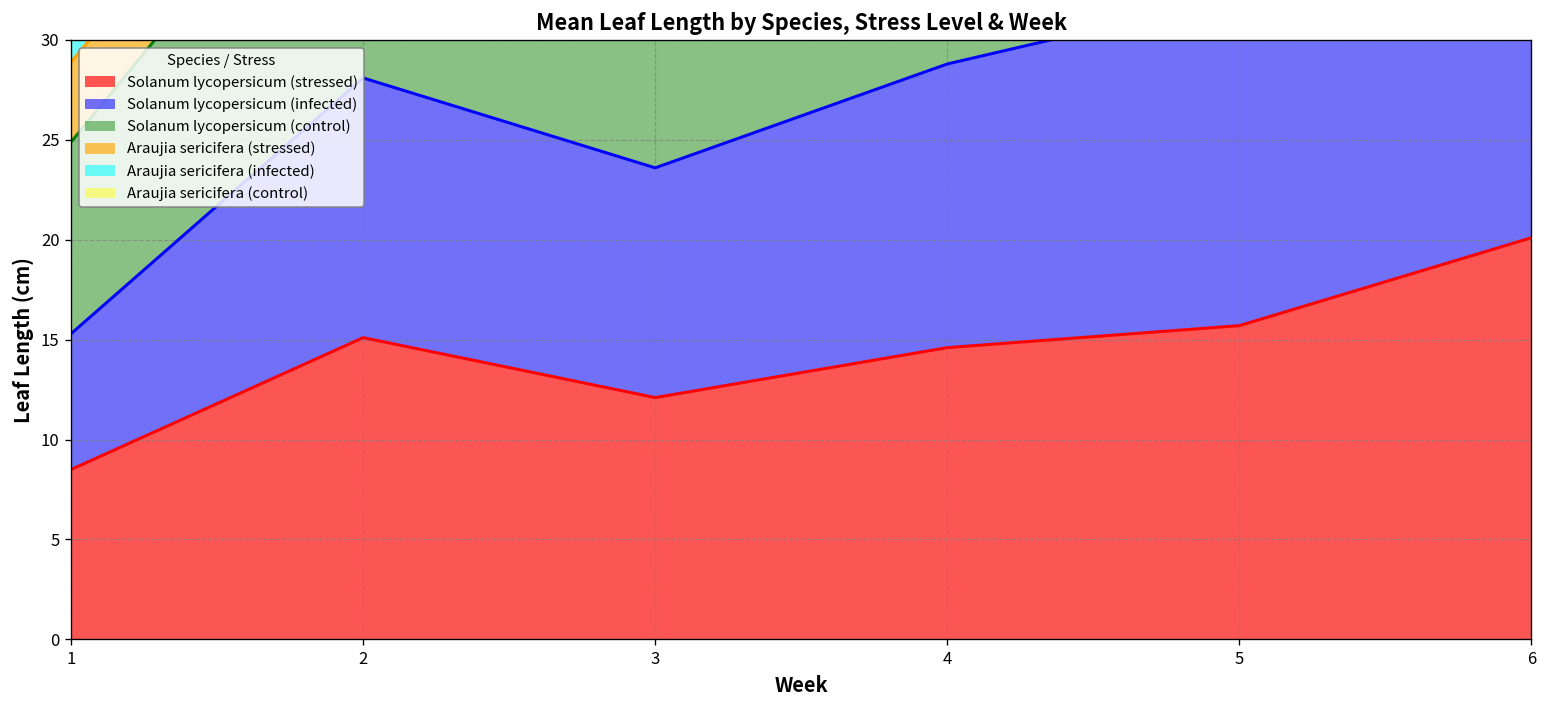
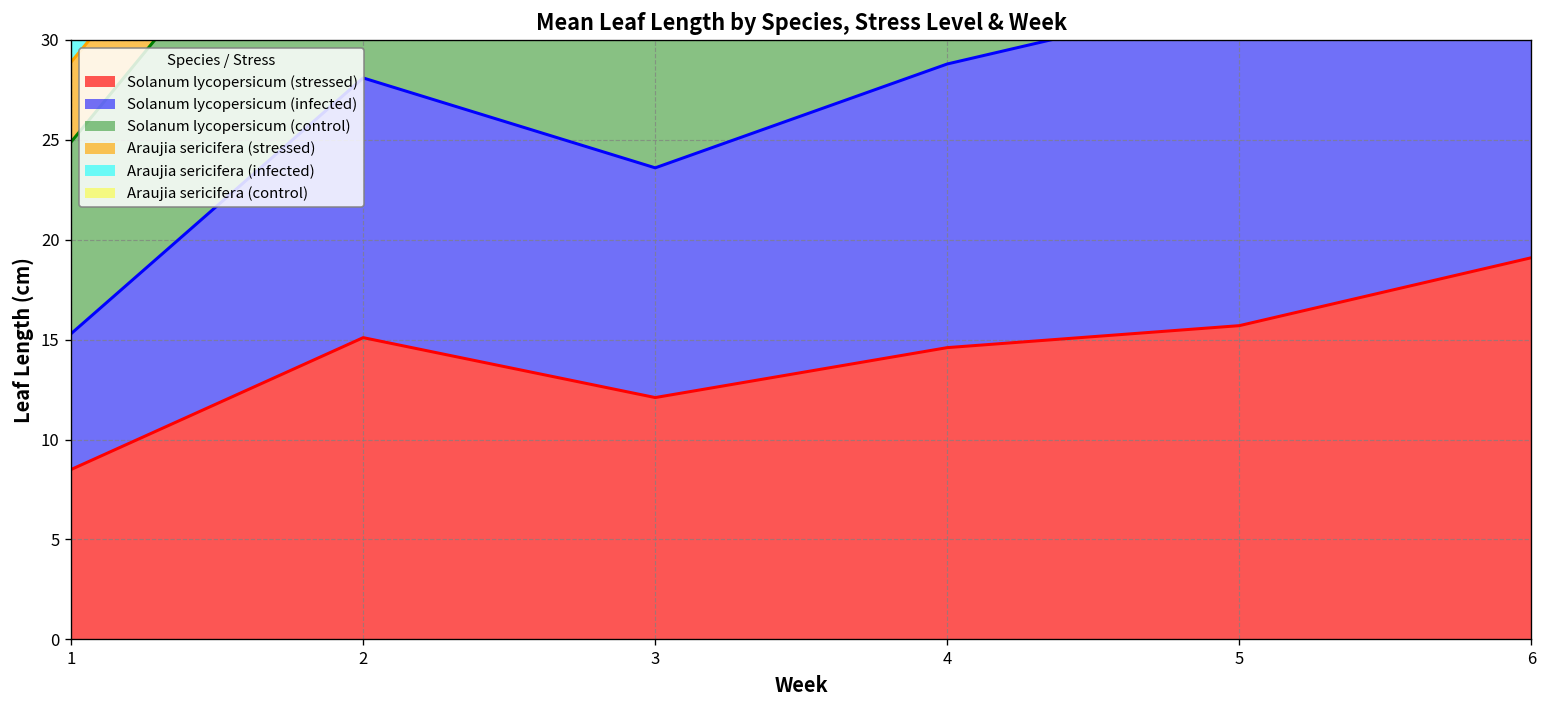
Solanum lycopersicum (stressed), 6: 20.1 -> 19.1
